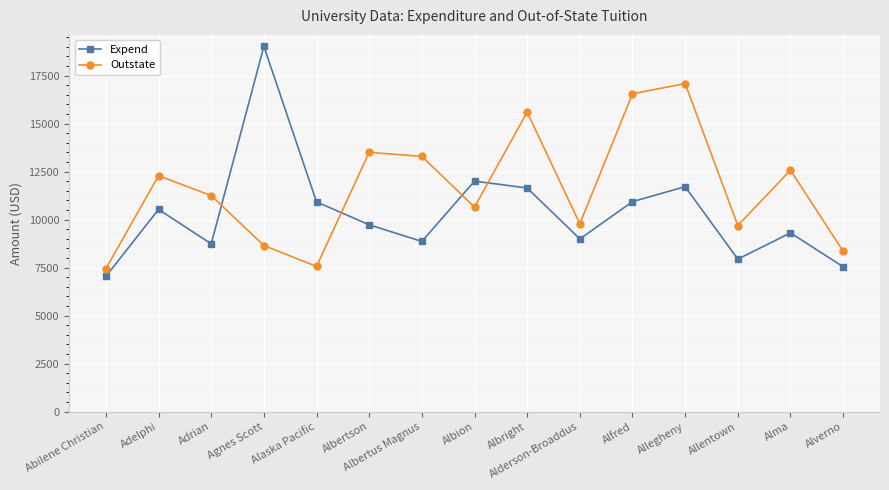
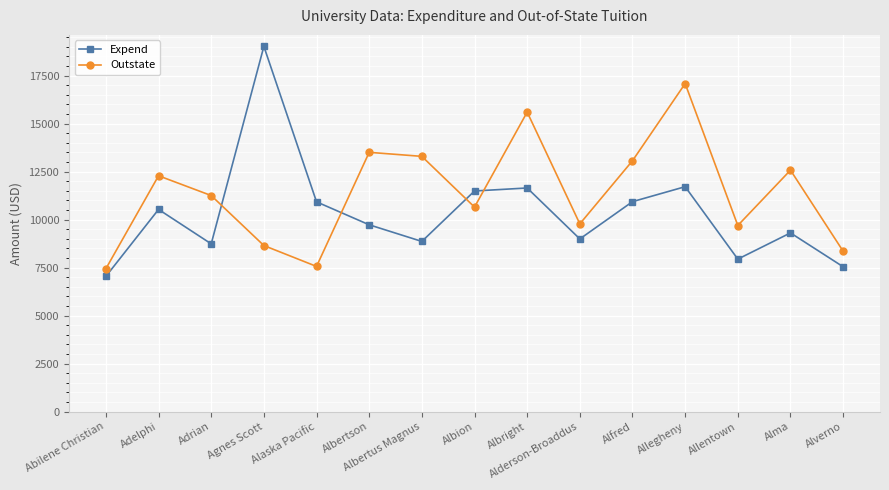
Expend, Albion: 12000 -> 11500
Outstate, Alfred: 16500 -> 13100
